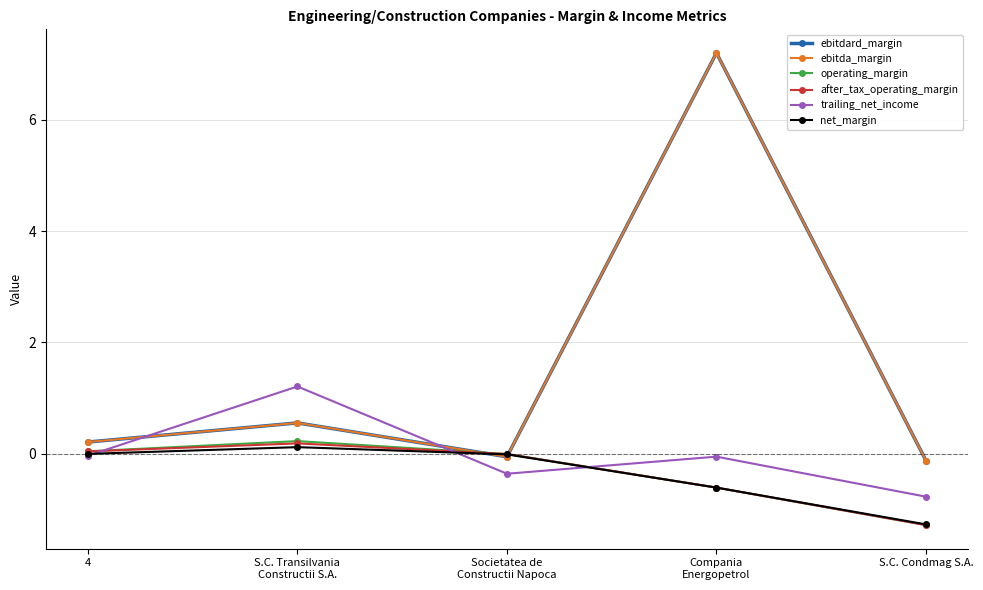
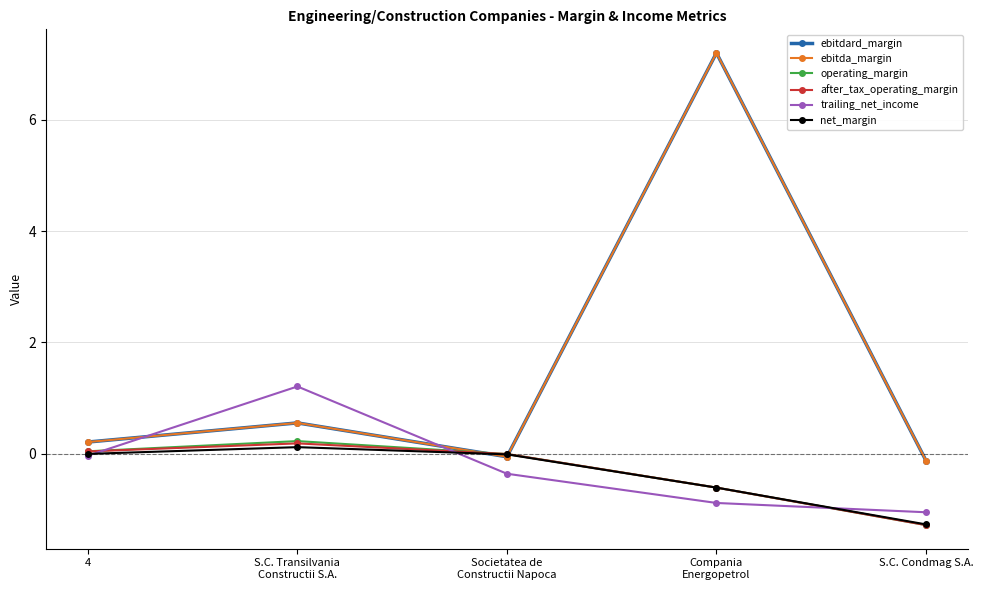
trailing_net_income, Compania Energopetrol: -0.1 -> -0.9
trailing_net_income, S.C. Condmag S.A.: -0.8 -> -1.1
